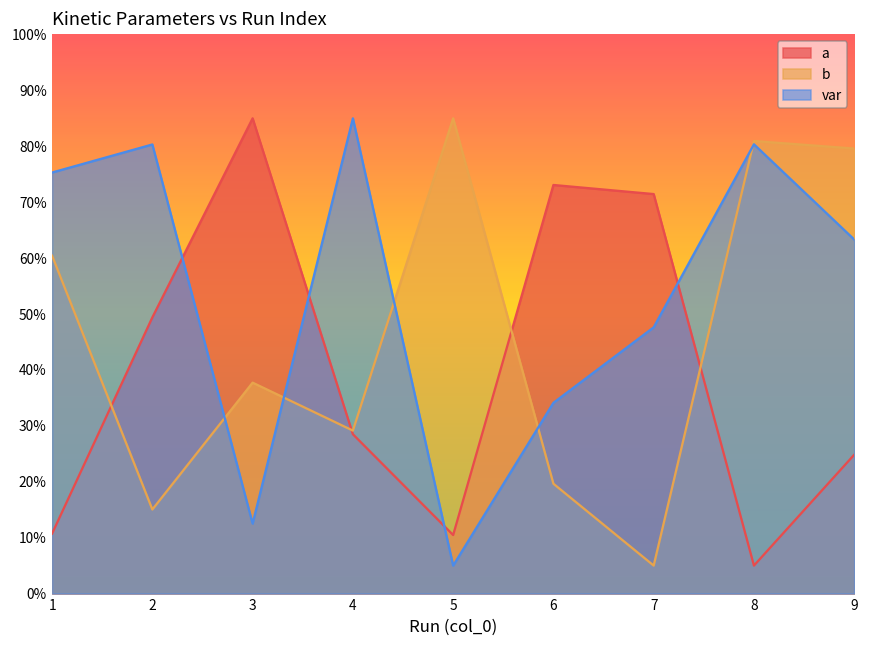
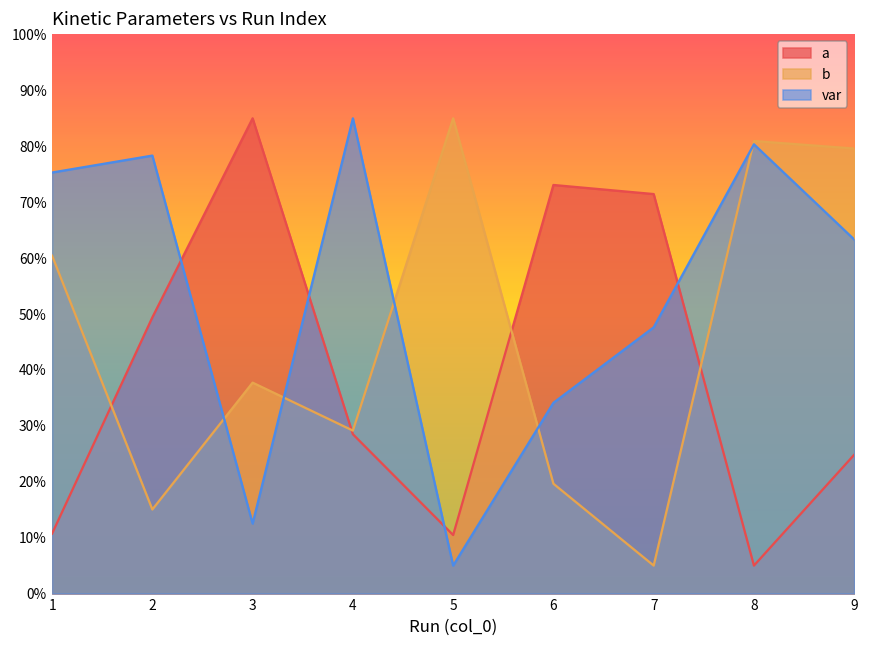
var, 2: 80% -> 78%
